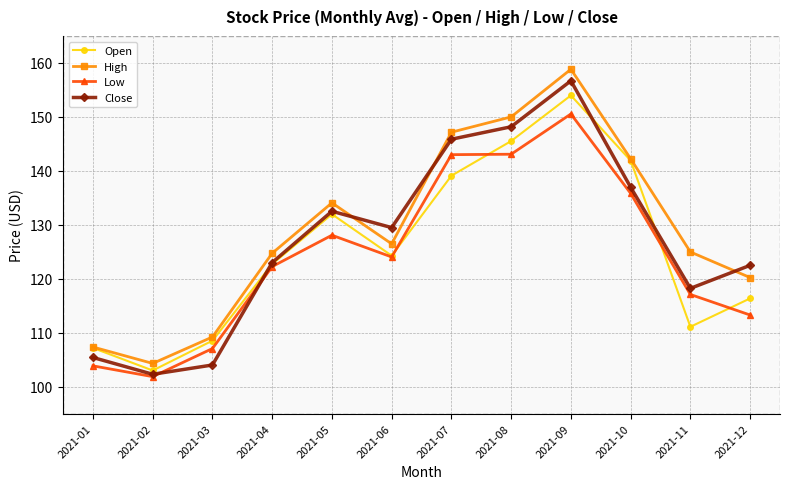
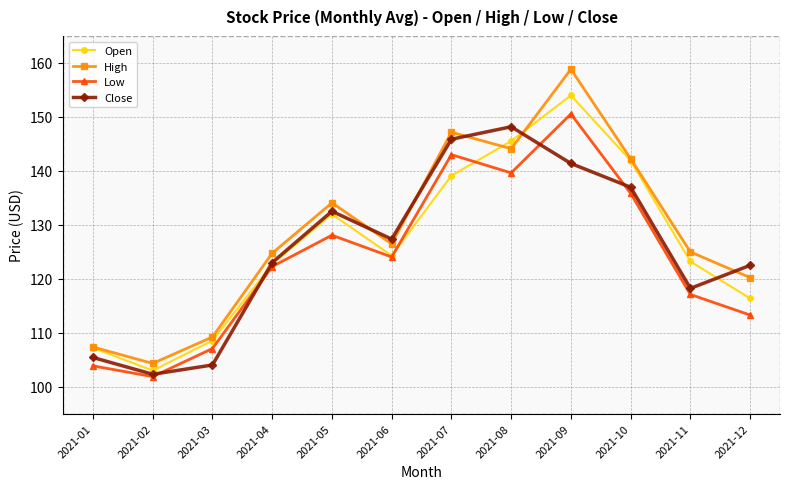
Close, 2021-06: 129 -> 127
High, 2021-08: 150 -> 144
Low, 2021-08: 143 -> 140
Close, 2021-09: 157 -> 141
Open, 2021-11: 111 -> 123
